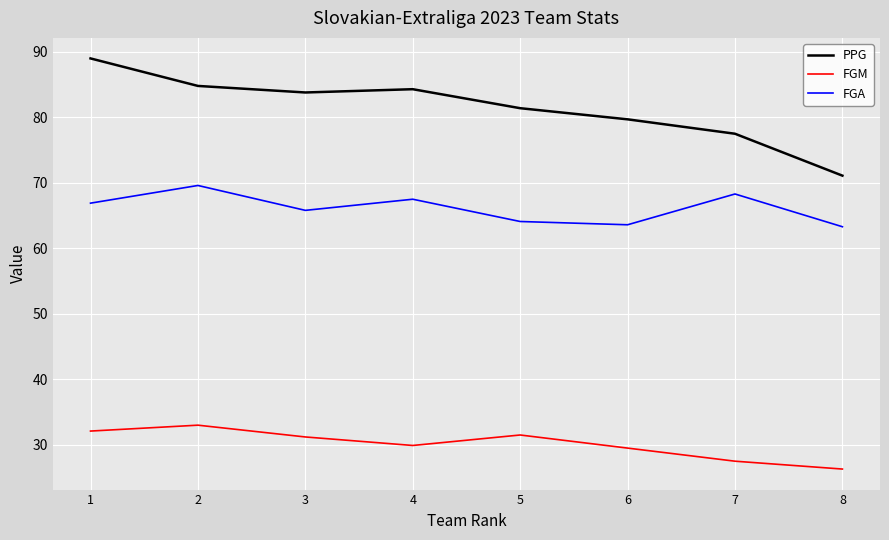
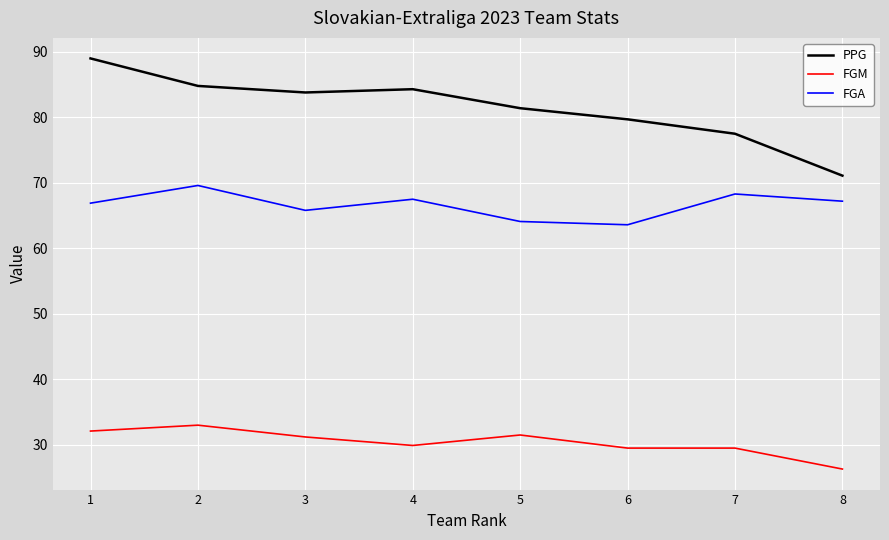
FGM, 7: 28 -> 30
FGA, 8: 63 -> 67
